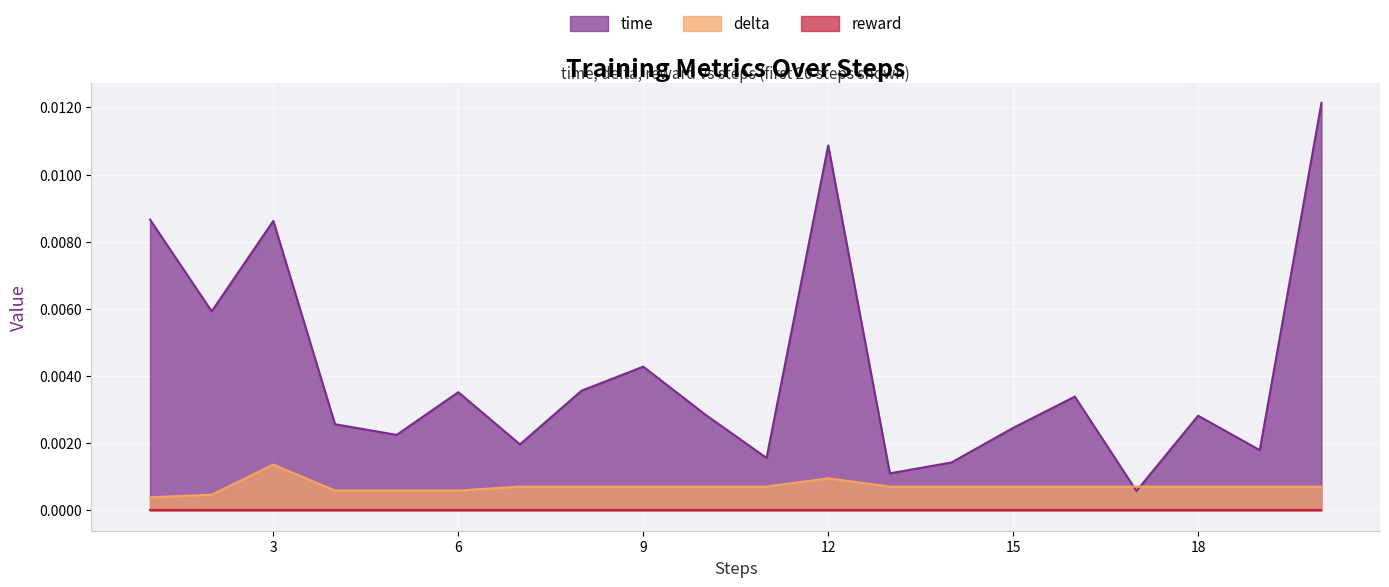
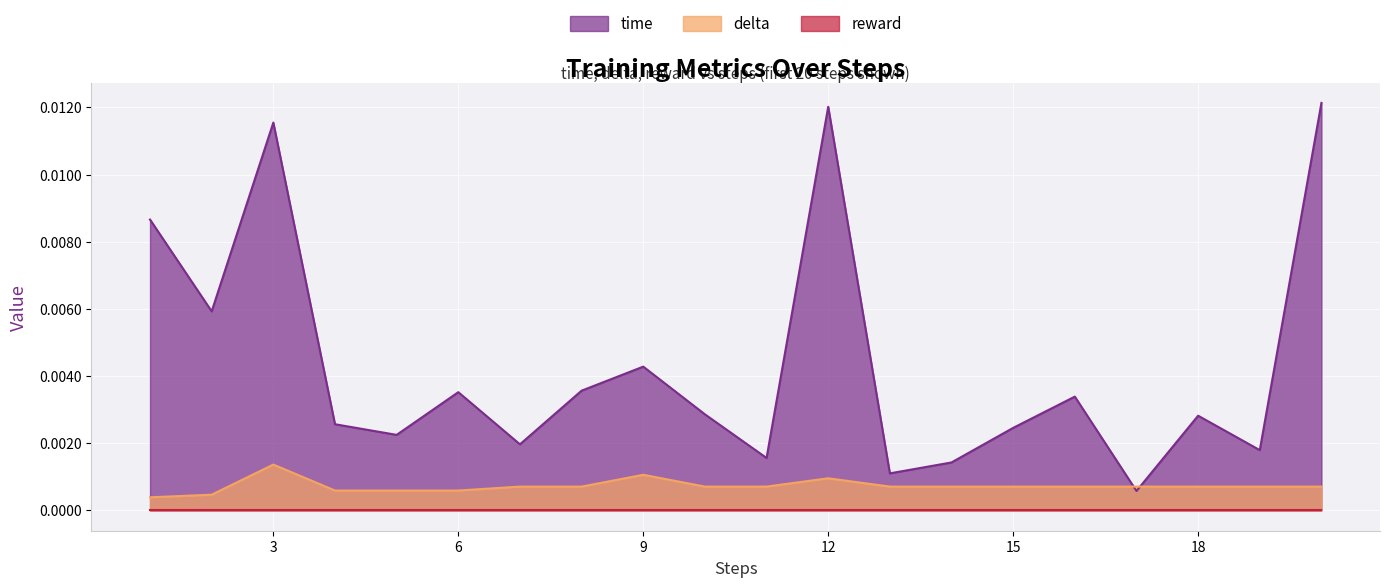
time, 3: 0.0086 -> 0.0115
delta, 9: 0.0007 -> 0.0011
time, 12: 0.0109 -> 0.0120
